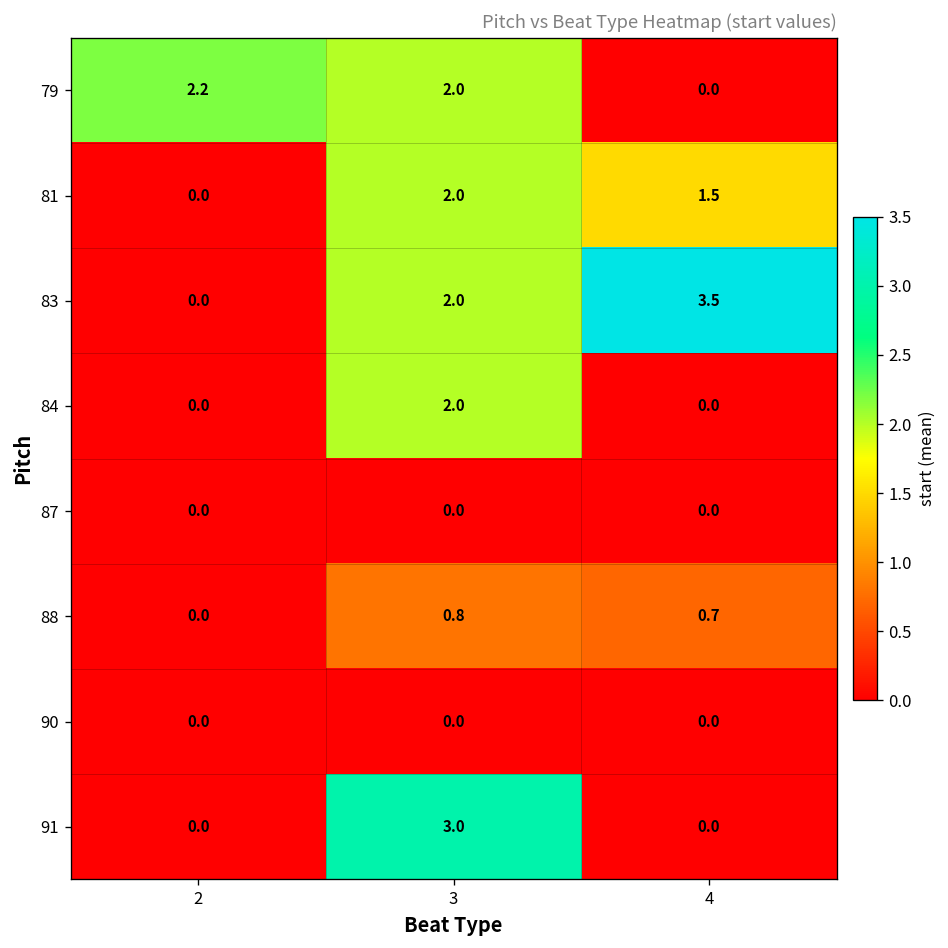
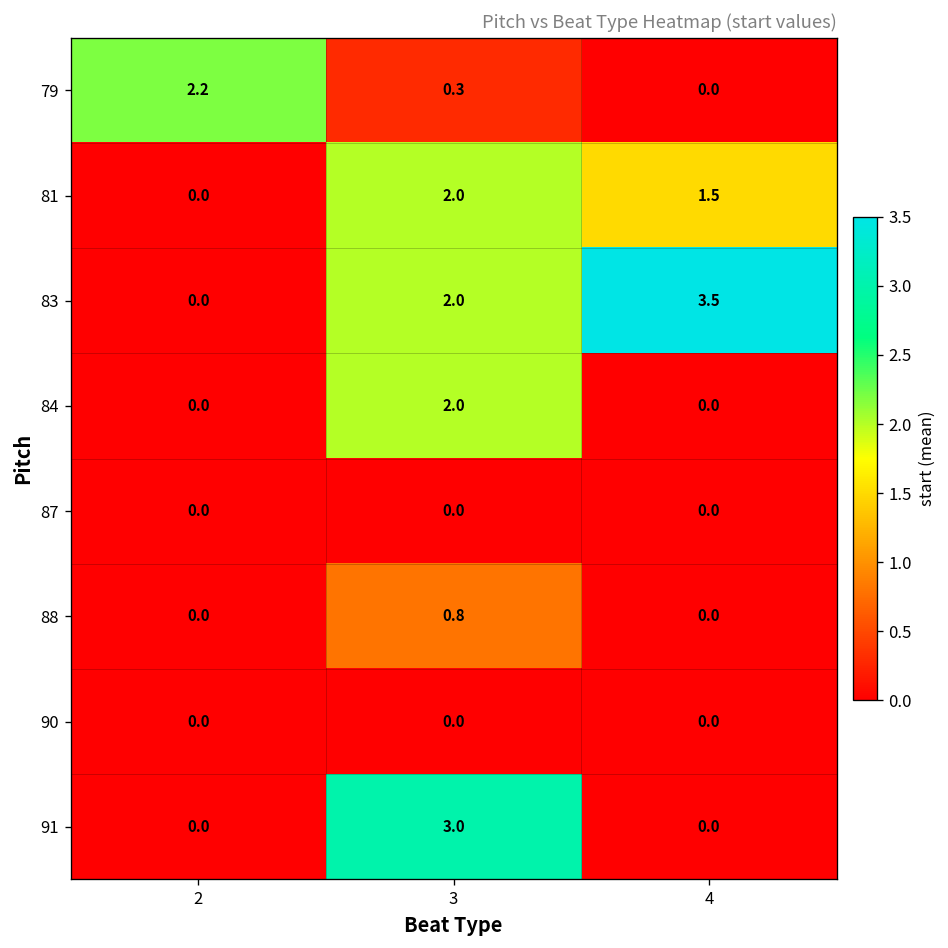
79, 3: 2.0 -> 0.3
88, 4: 0.7 -> 0.0
